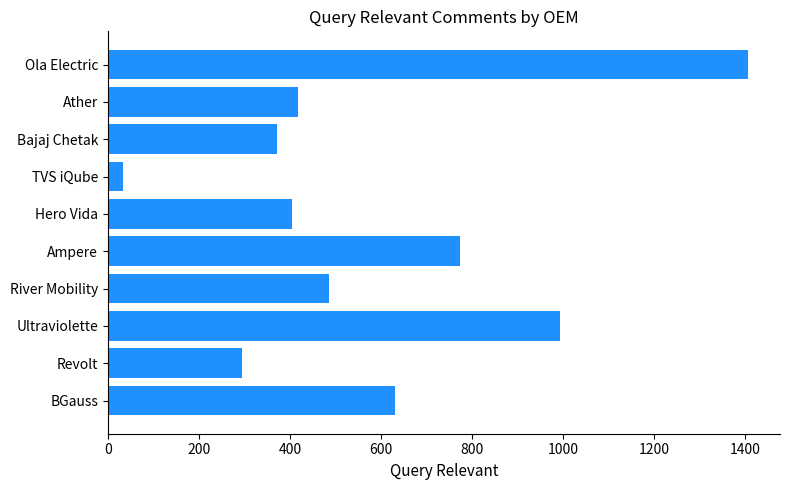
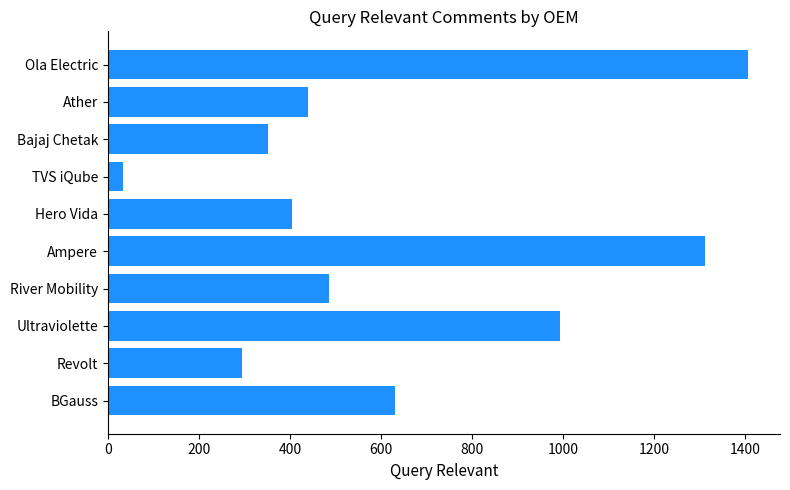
Ather: 420 -> 440
Bajaj Chetak: 370 -> 350
Ampere: 770 -> 1310
